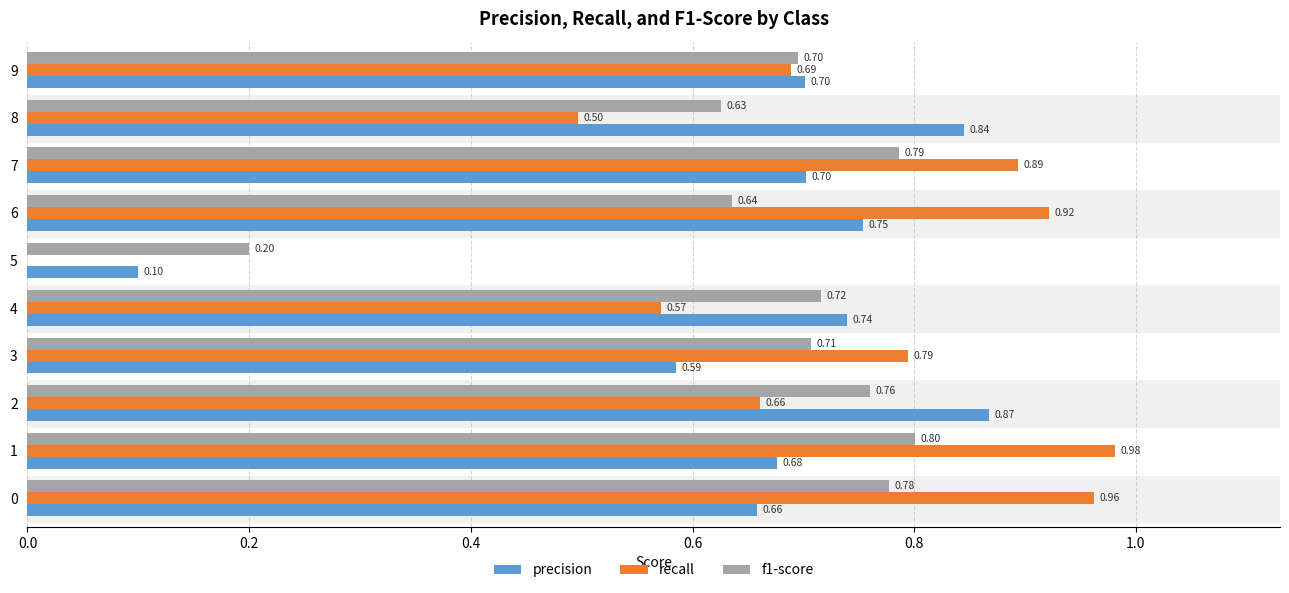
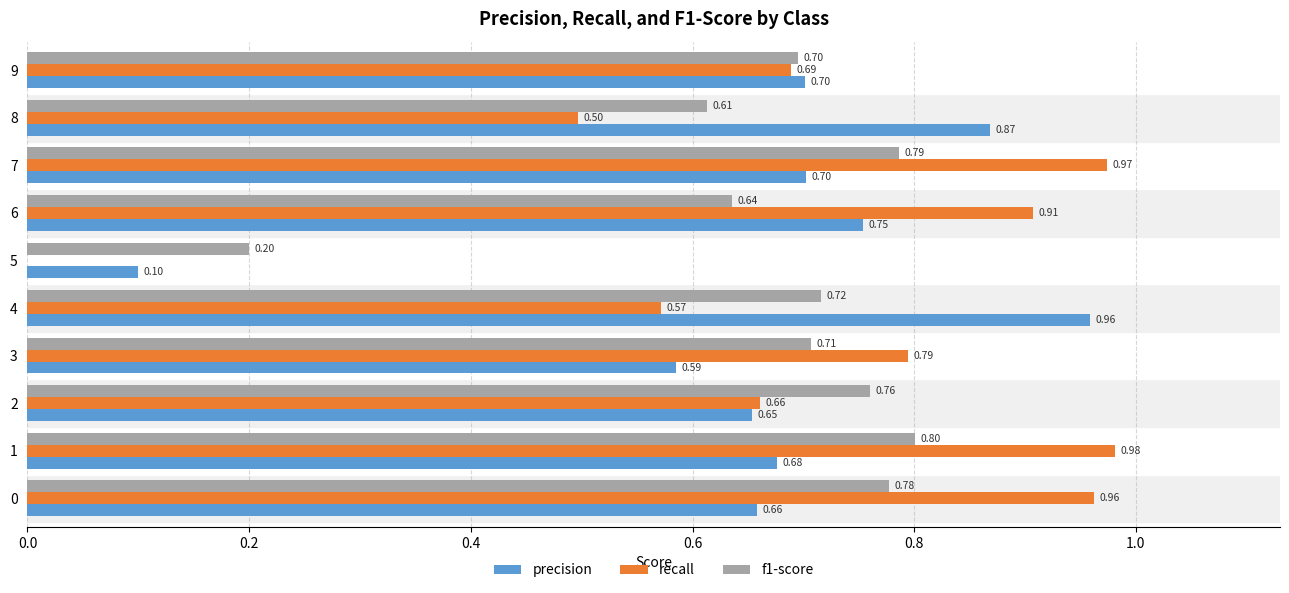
f1-score, 8: 0.63 -> 0.61
precision, 8: 0.84 -> 0.87
recall, 7: 0.89 -> 0.97
recall, 6: 0.92 -> 0.91
precision, 4: 0.74 -> 0.96
precision, 2: 0.87 -> 0.65
